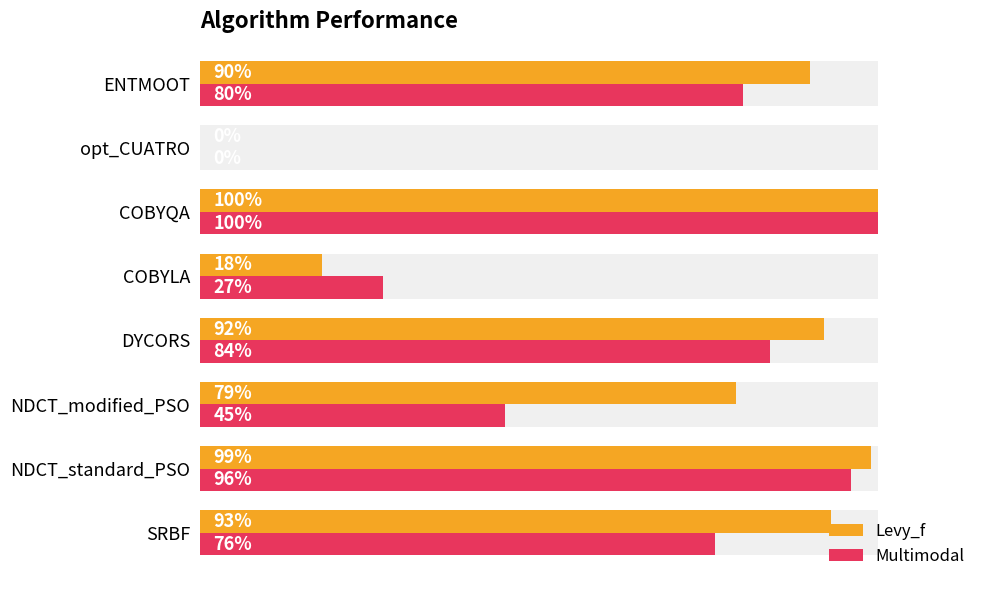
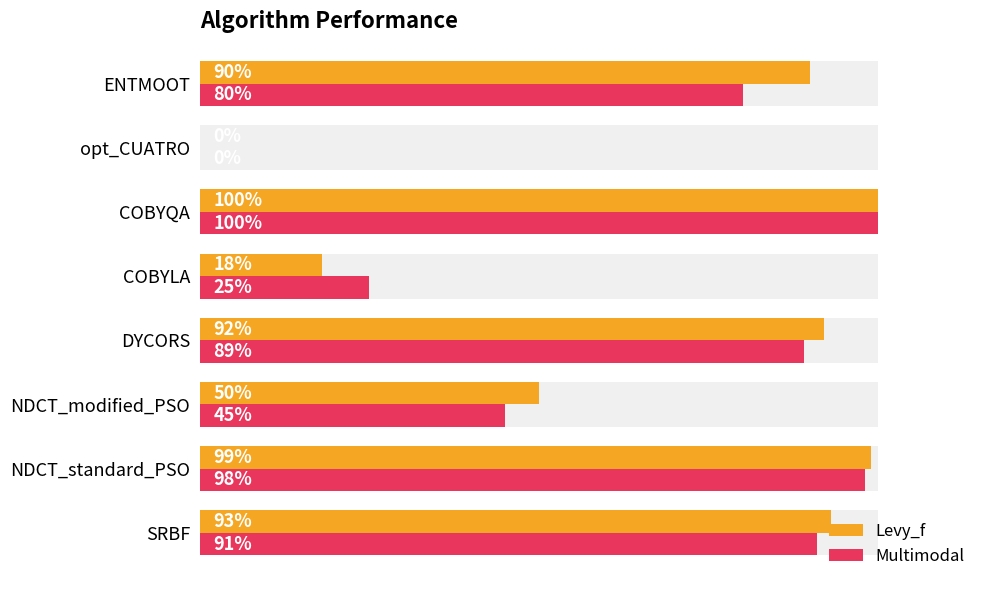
Multimodal, COBYLA: 27% -> 25%
Multimodal, DYCORS: 84% -> 89%
Levy_f, NDCT_modified_PSO: 79% -> 50%
Multimodal, NDCT_standard_PSO: 96% -> 98%
Multimodal, SRBF: 76% -> 91%
